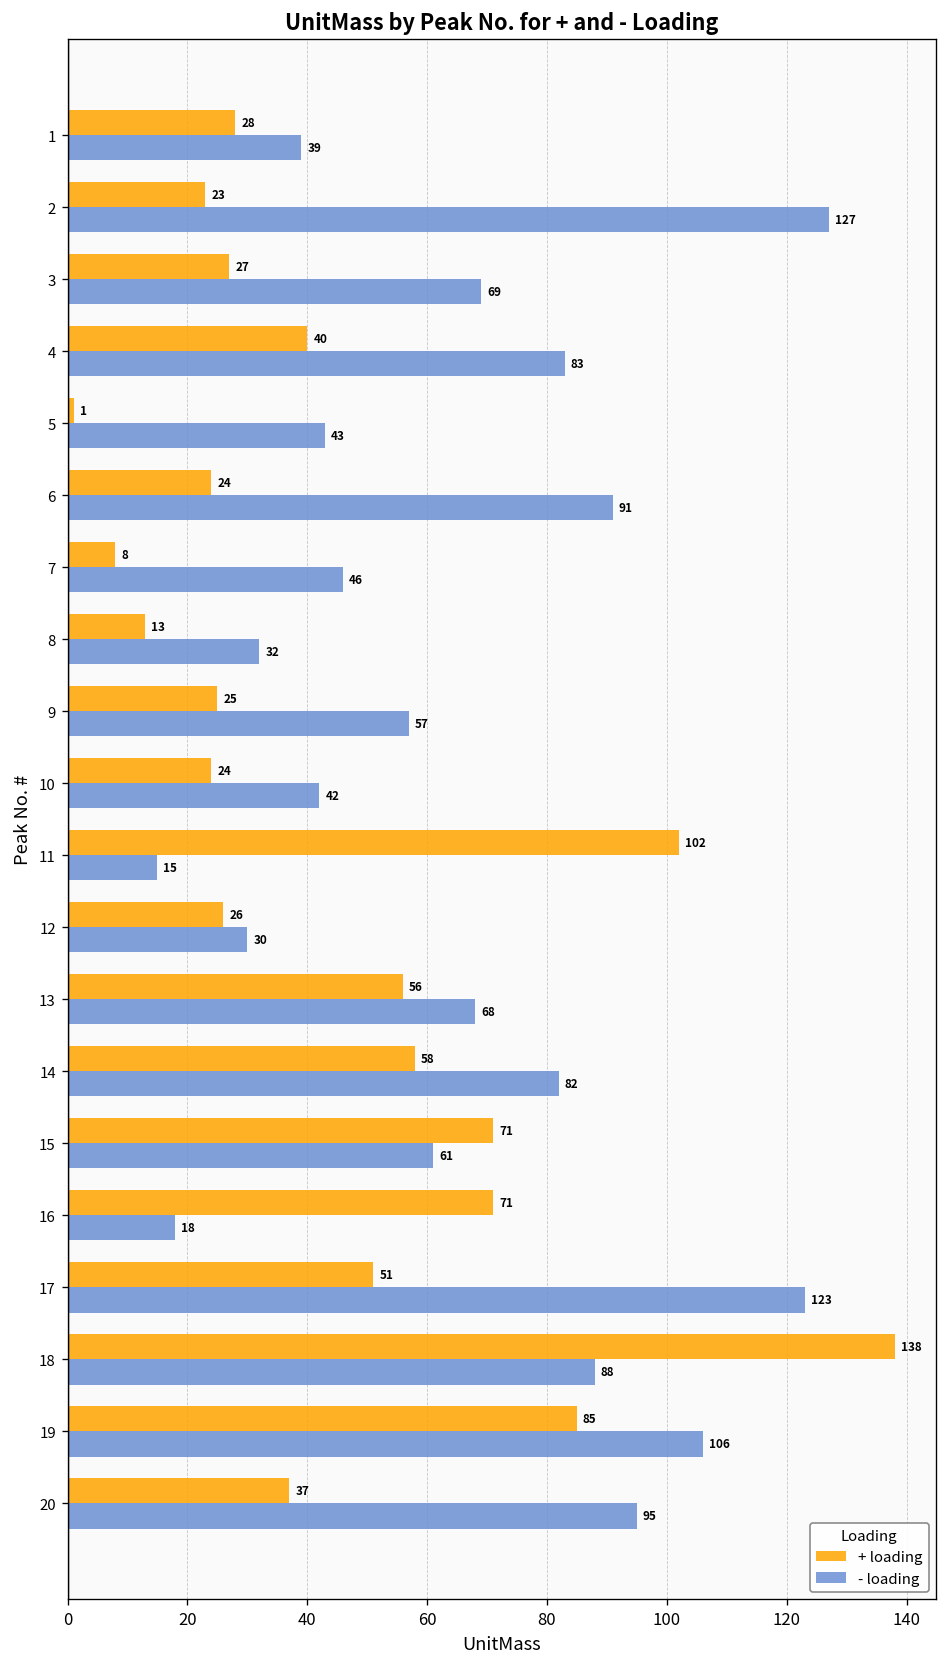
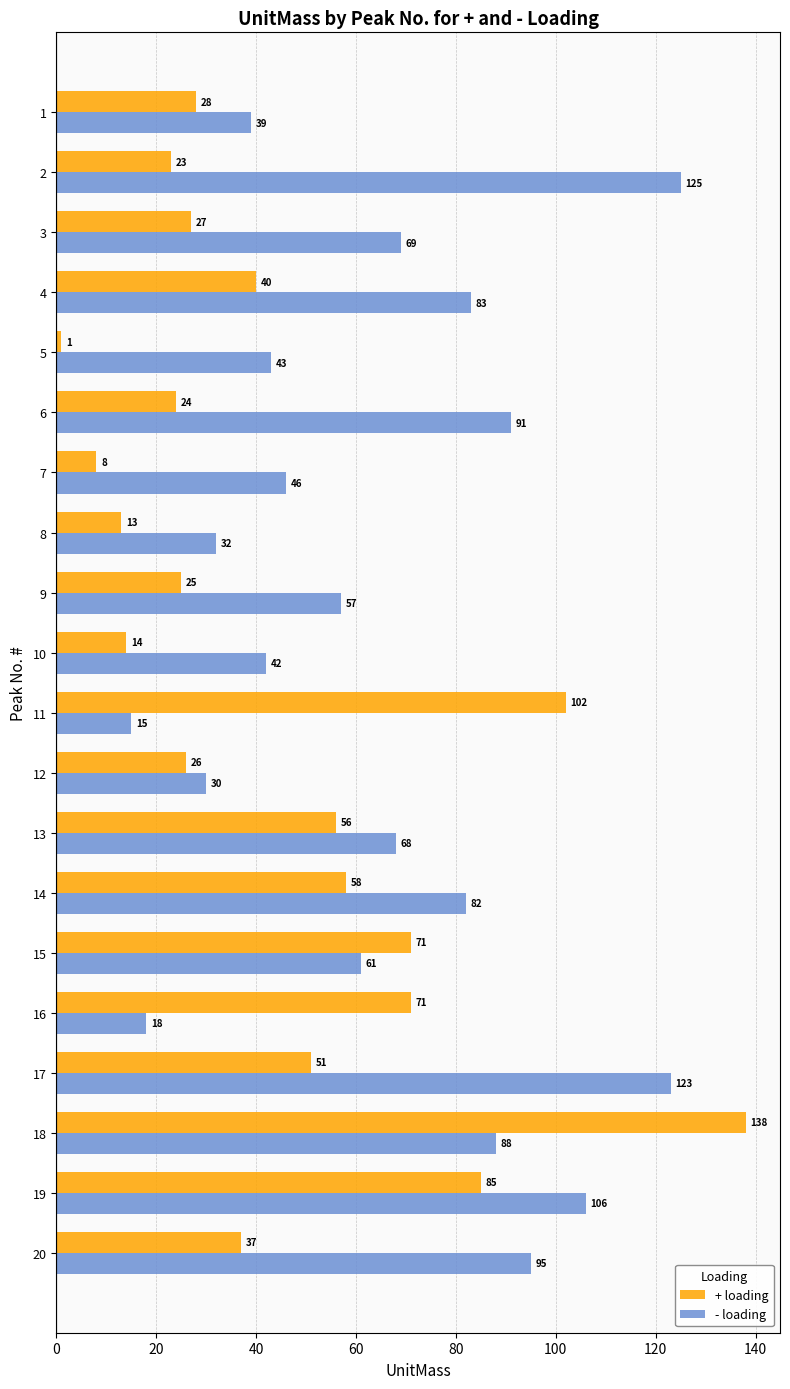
- loading, 2: 127 -> 125
+ loading, 10: 24 -> 14
